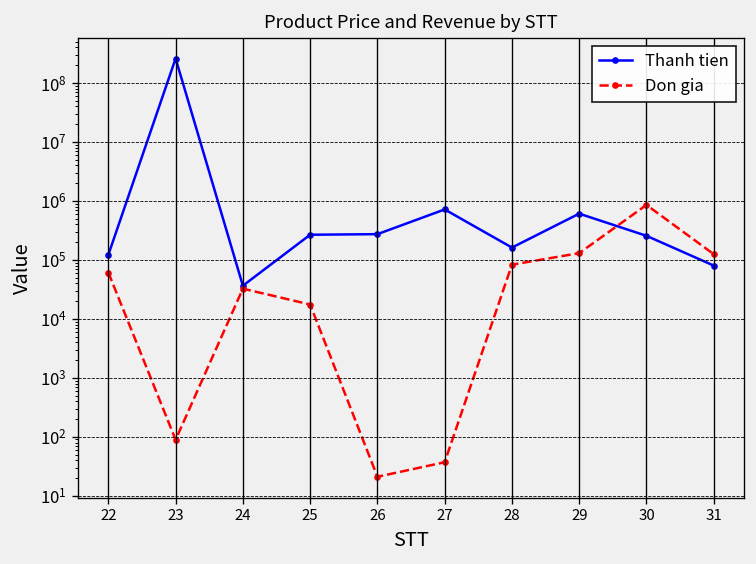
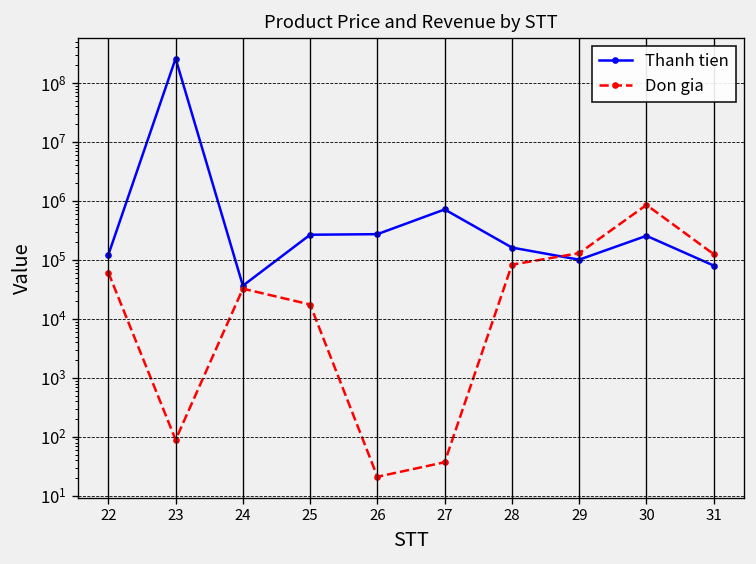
Thanh tien, 29: 600000 -> 100000
